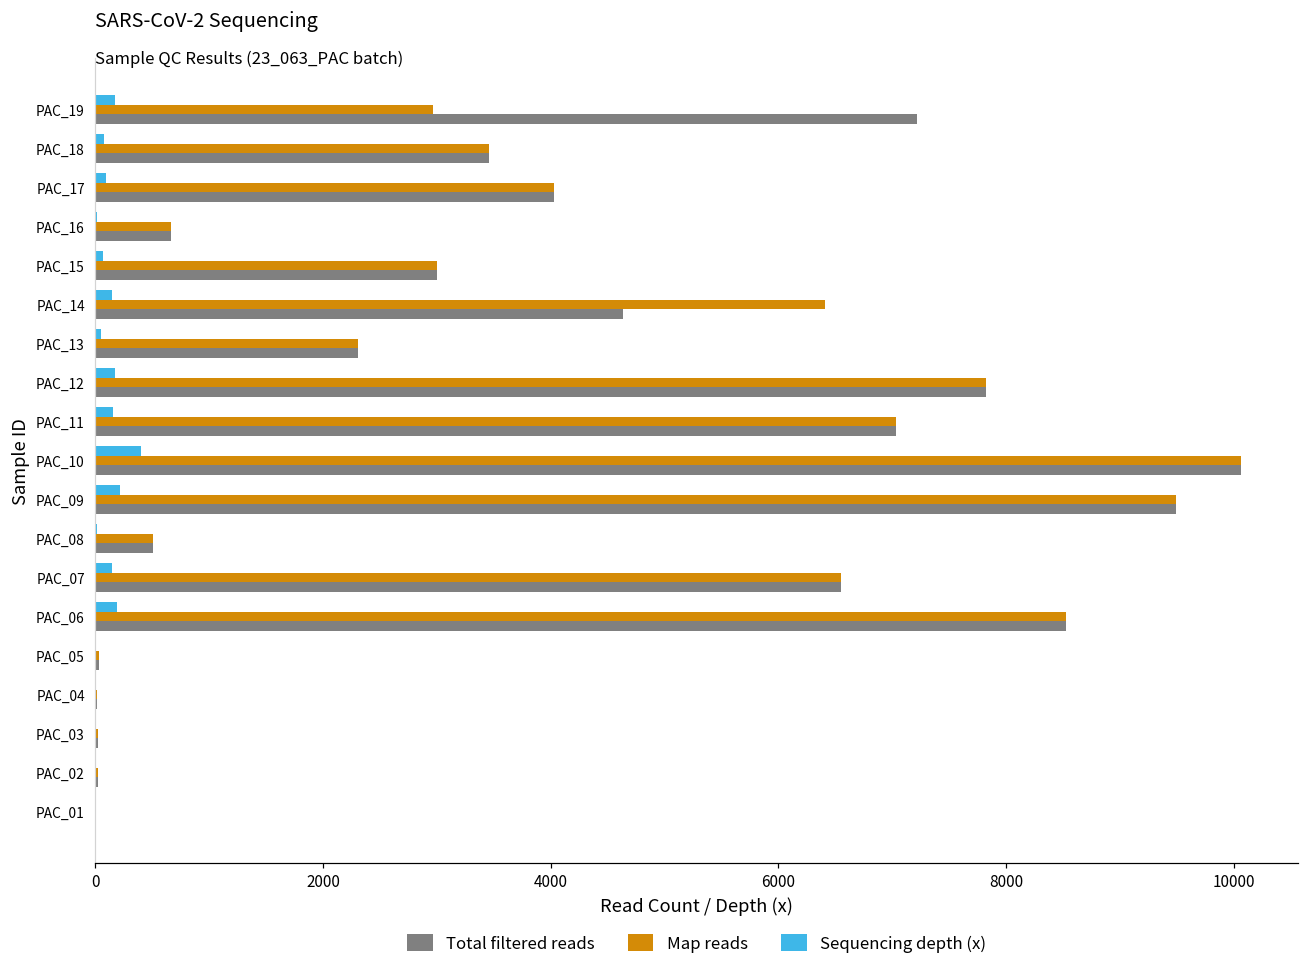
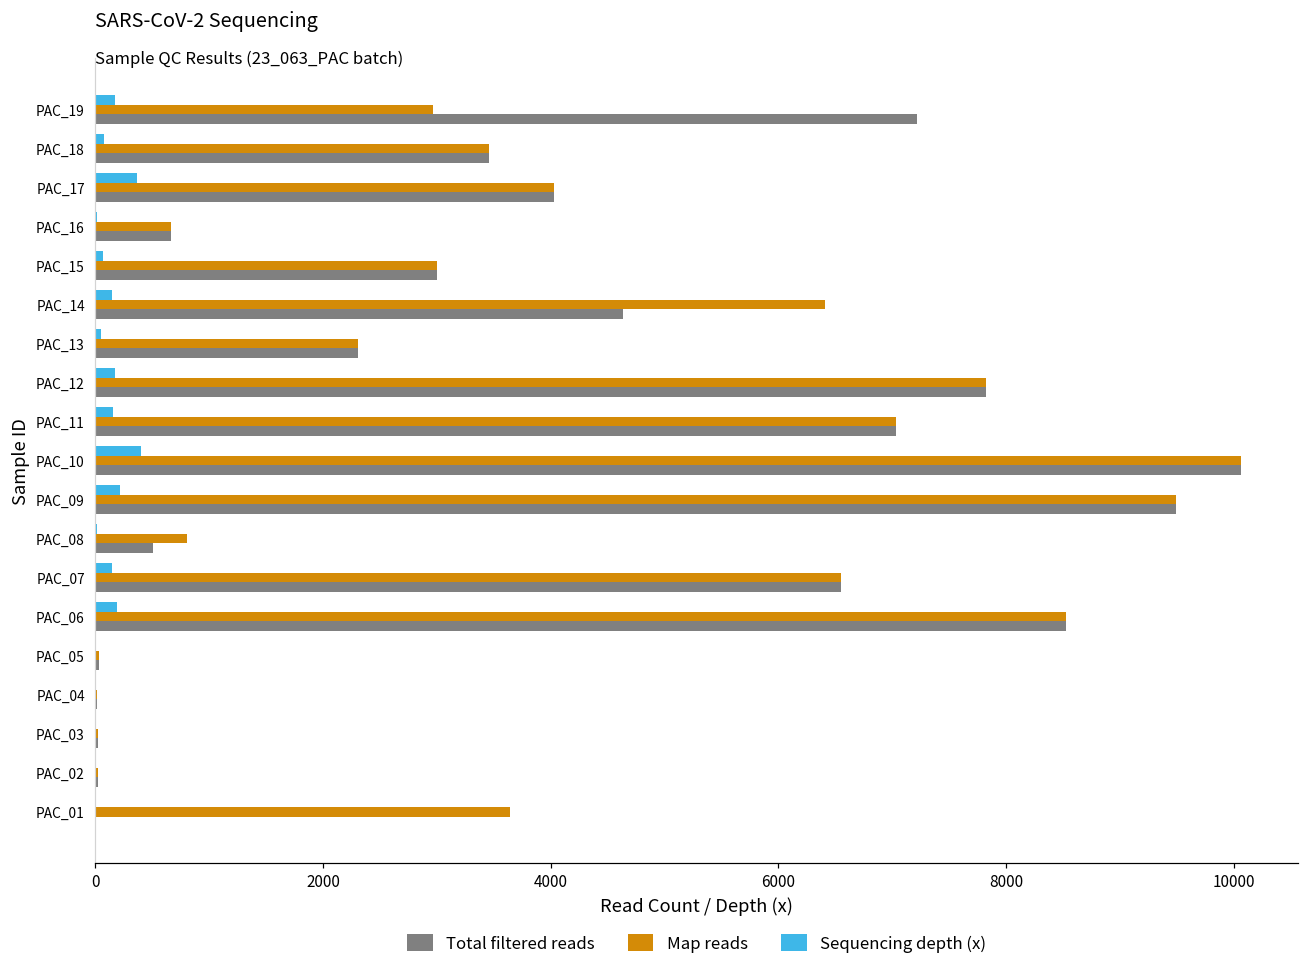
Sequencing depth (x), PAC_17: 90 -> 370
Map reads, PAC_08: 510 -> 800
Map reads, PAC_01: 10 -> 3640
